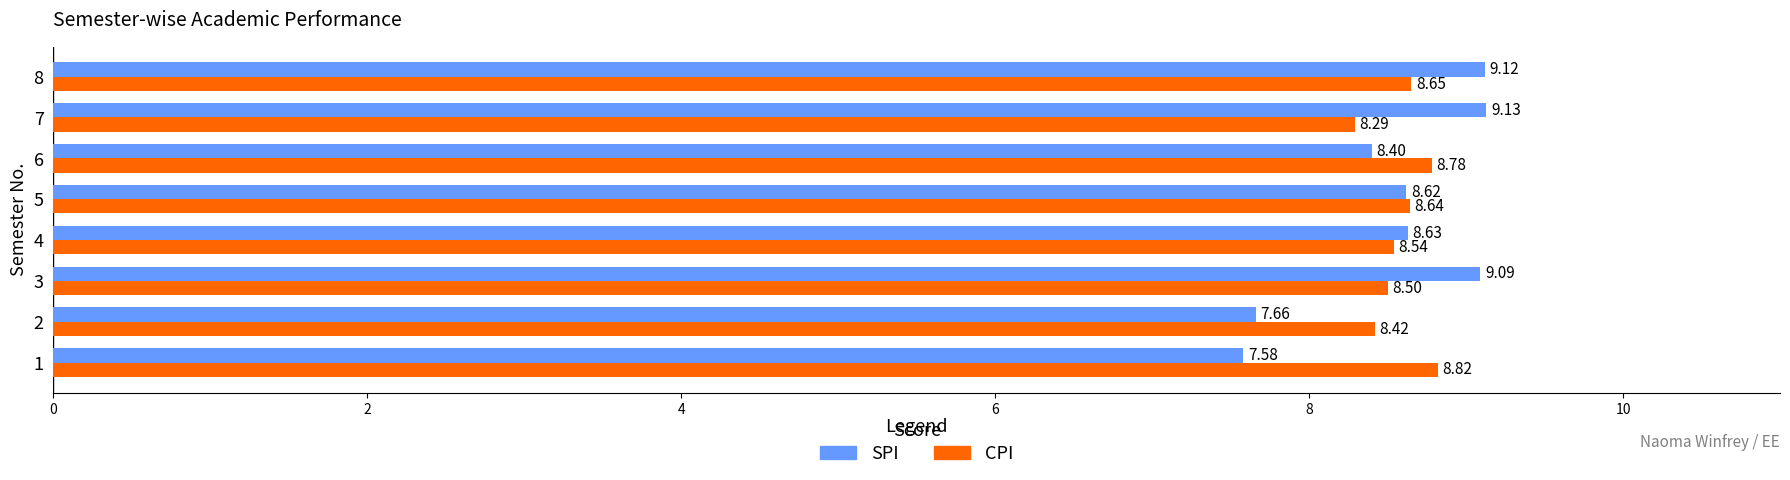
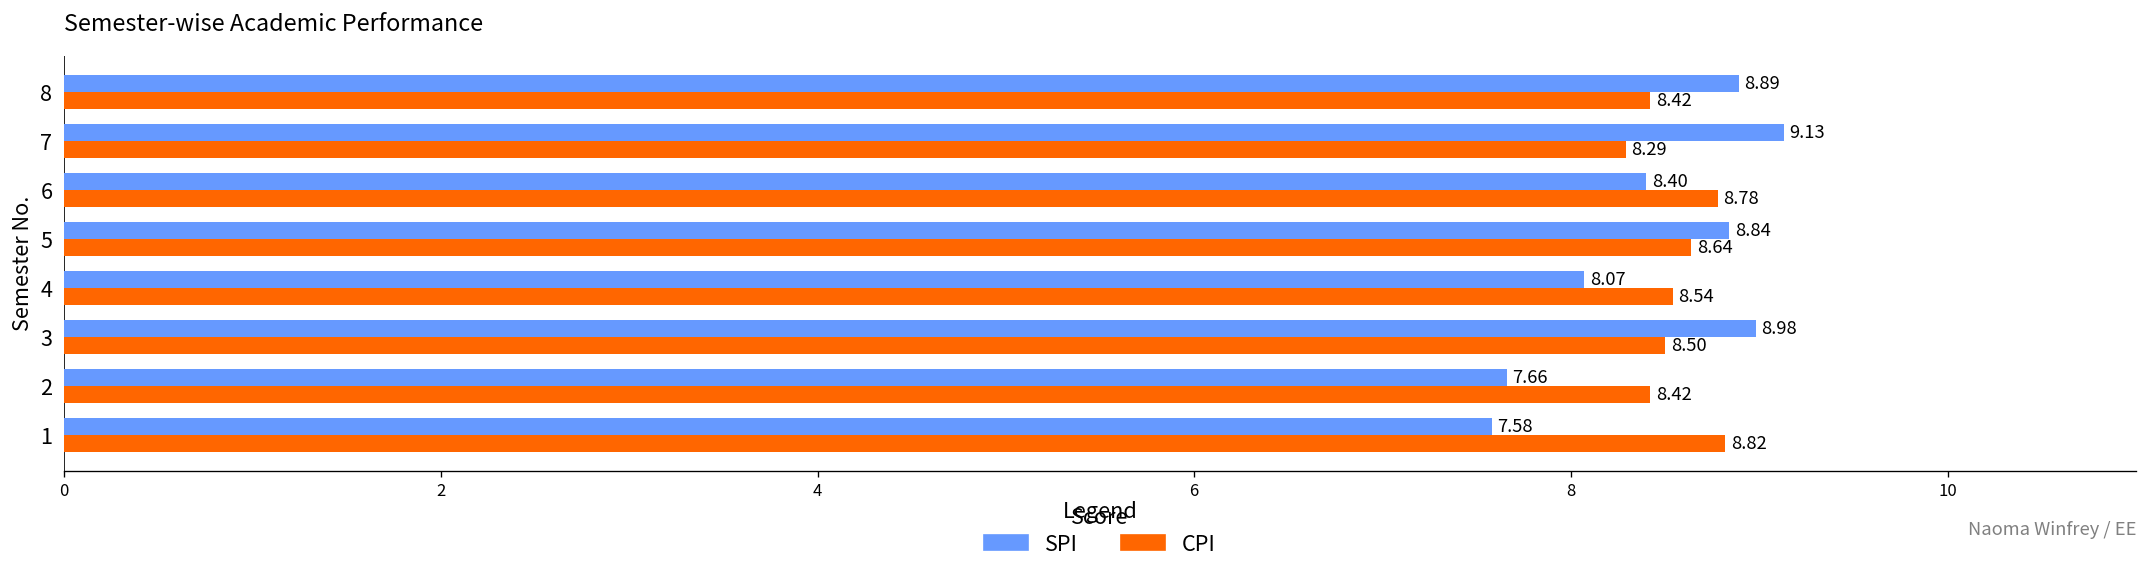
SPI, 8: 9.12 -> 8.89
CPI, 8: 8.65 -> 8.42
SPI, 5: 8.62 -> 8.84
SPI, 4: 8.63 -> 8.07
SPI, 3: 9.09 -> 8.98
